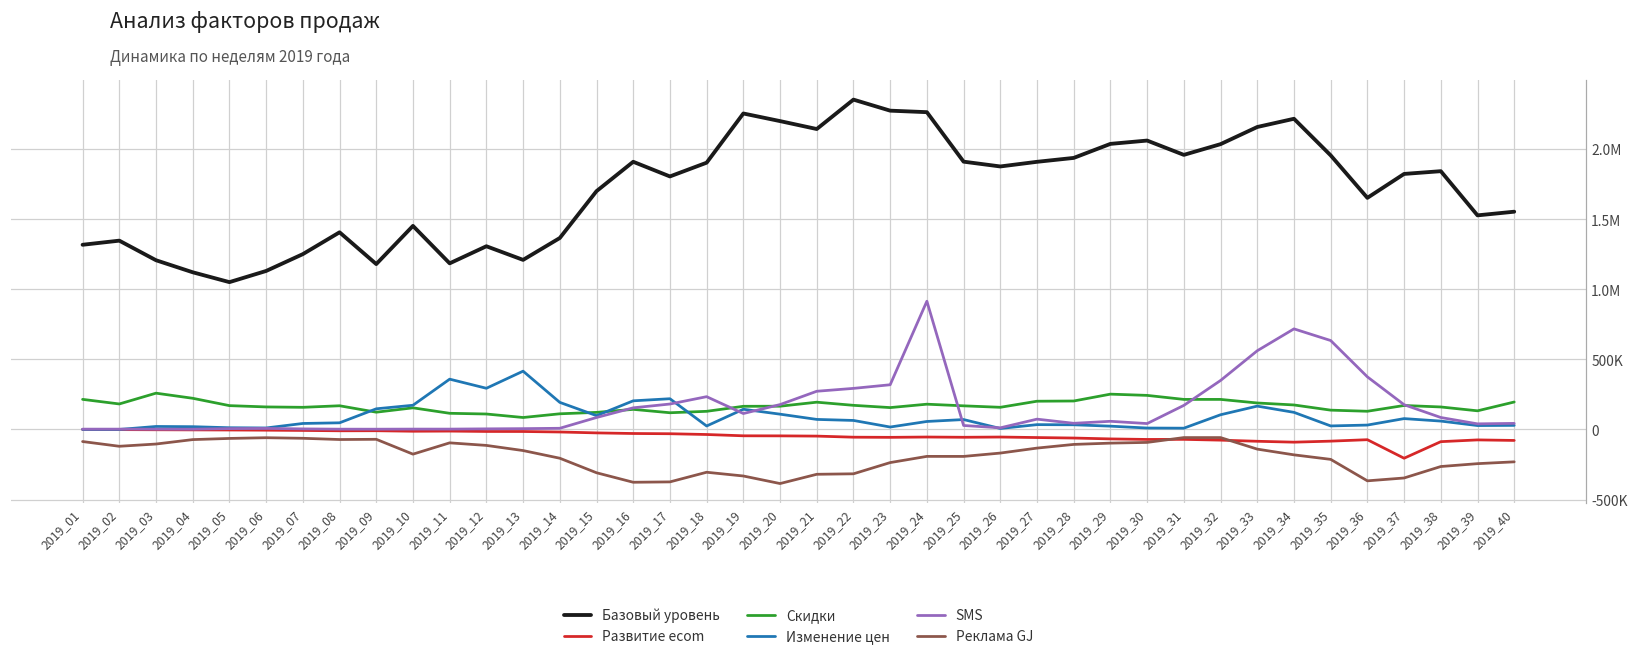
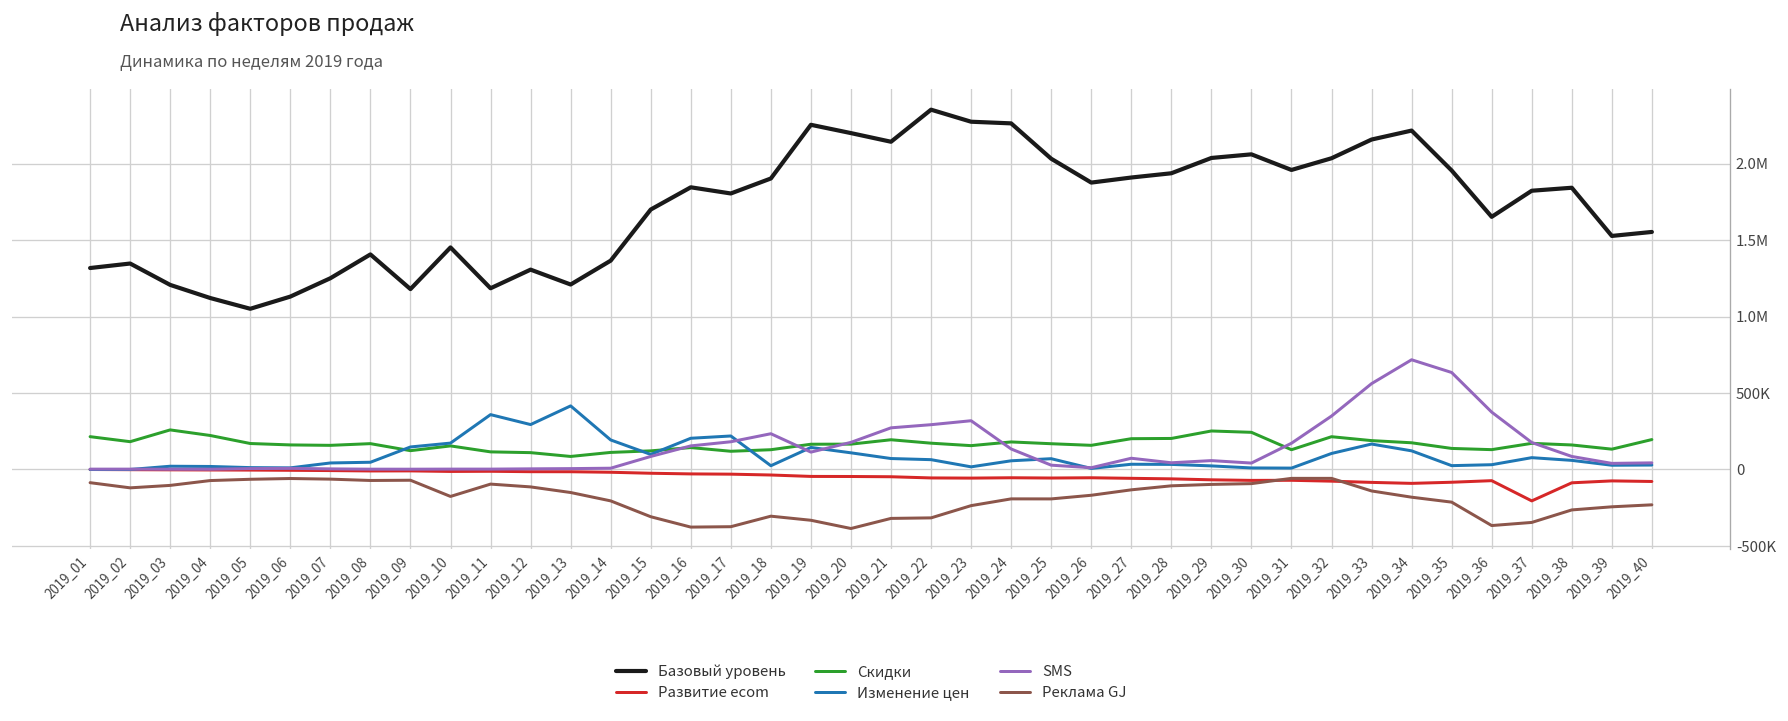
Базовый уровень, 2019_16: 1910000 -> 1840000
SMS, 2019_24: 910000 -> 130000
Базовый уровень, 2019_25: 1910000 -> 2030000
Скидки, 2019_31: 210000 -> 130000
